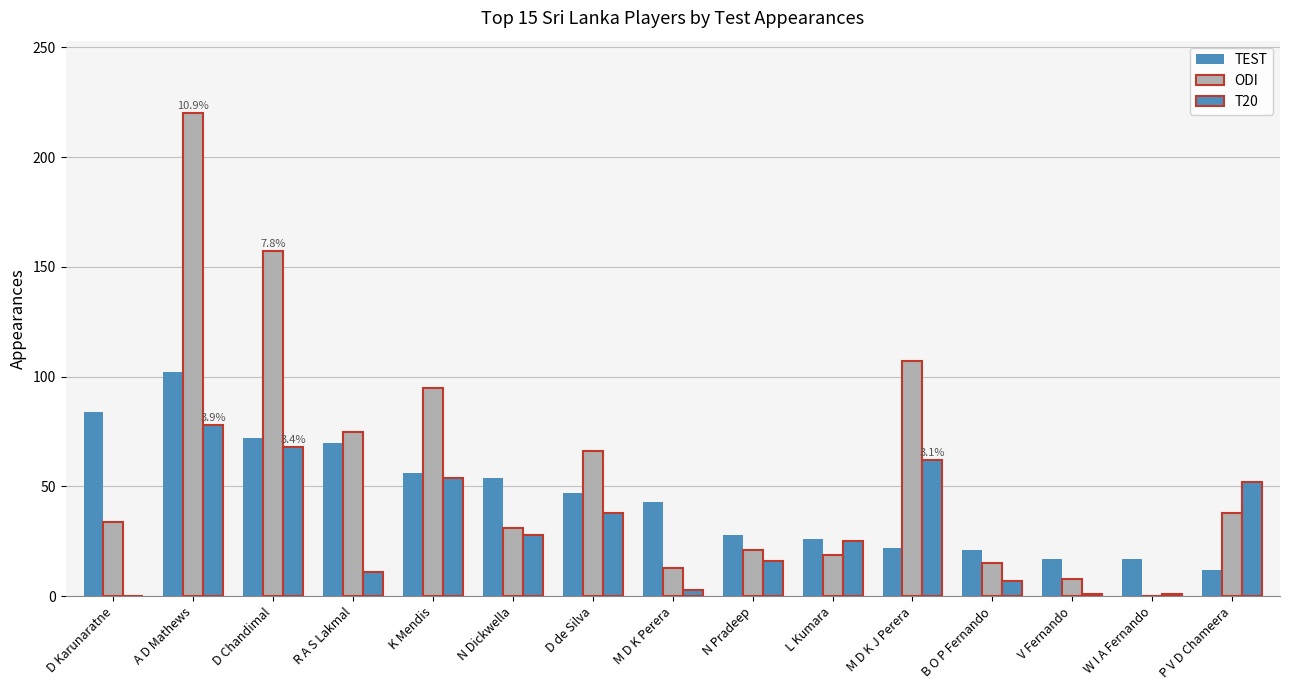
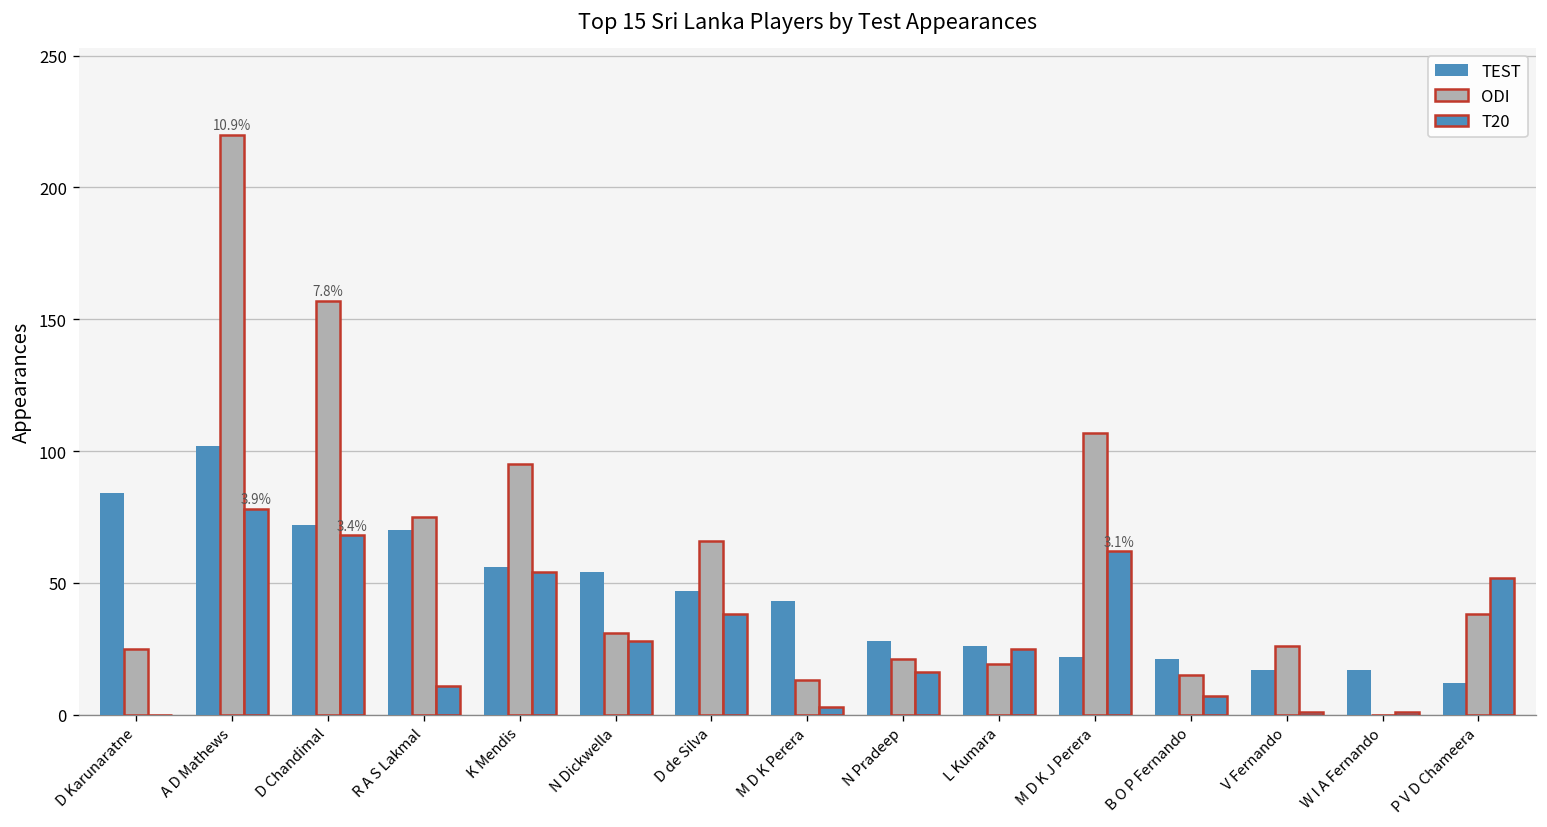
ODI, D Karunaratne: 34 -> 25
ODI, V Fernando: 8 -> 26
